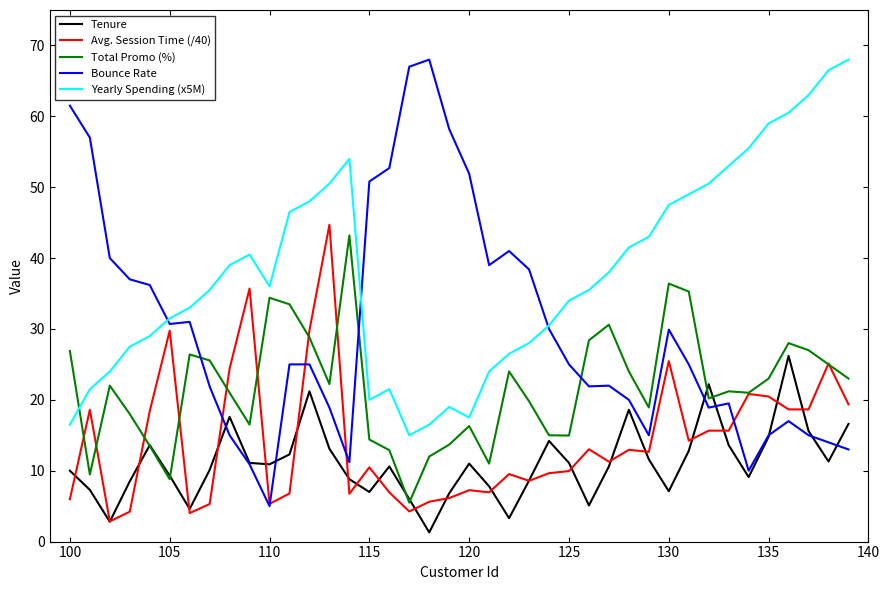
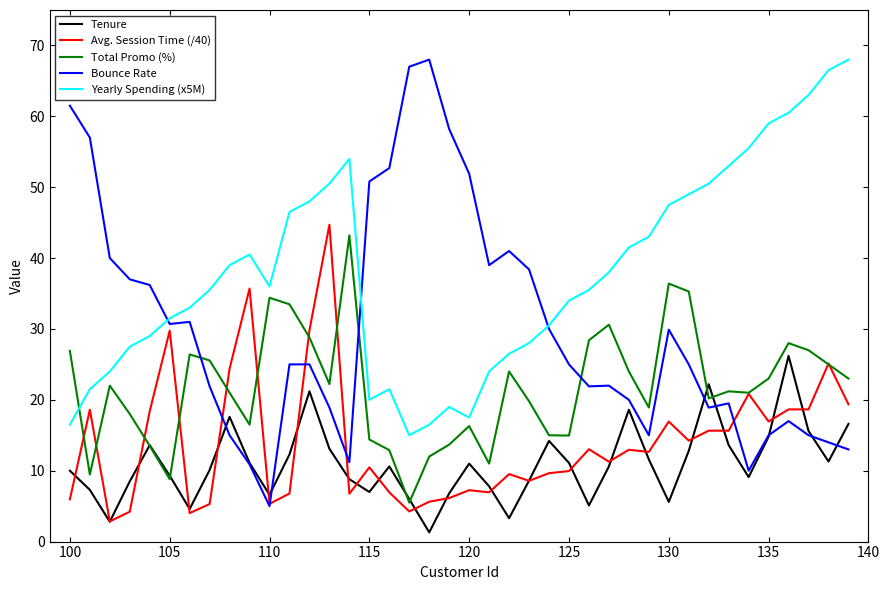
Tenure, 110: 11 -> 7
Tenure, 130: 7 -> 6
Avg. Session Time (/40), 130: 25 -> 17
Avg. Session Time (/40), 135: 20 -> 17
